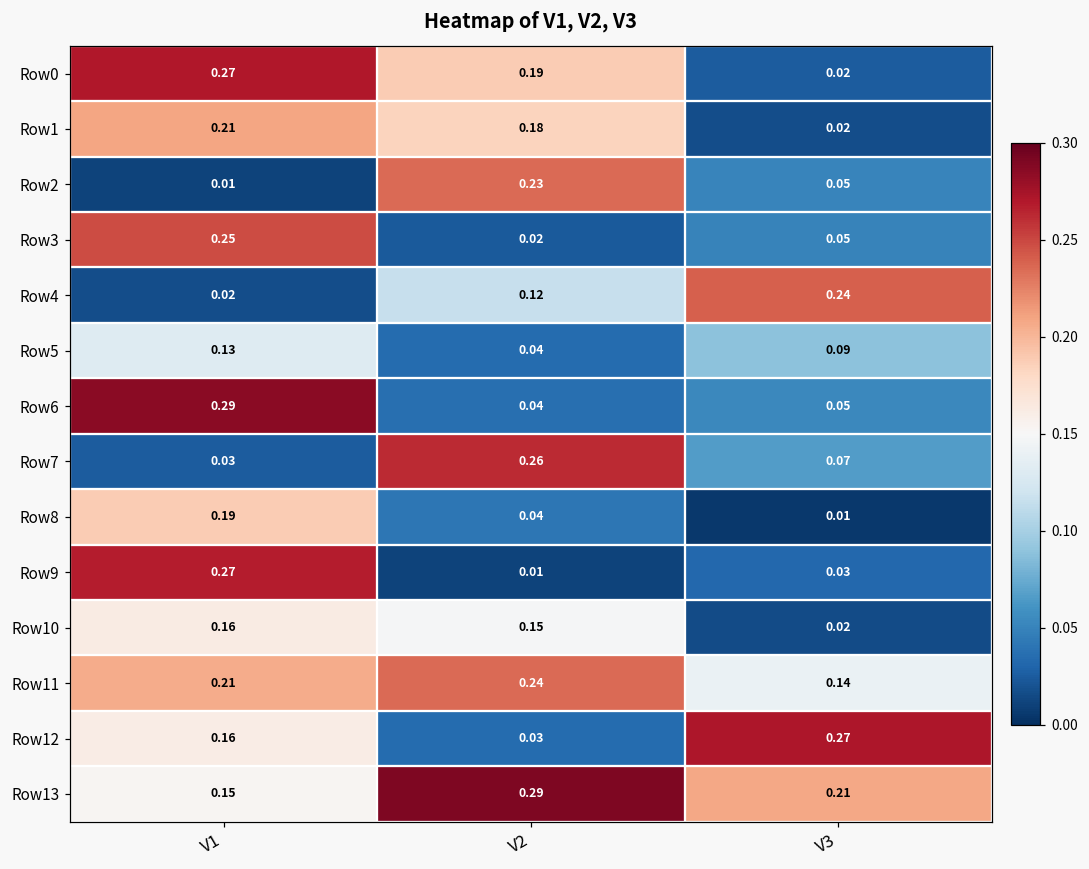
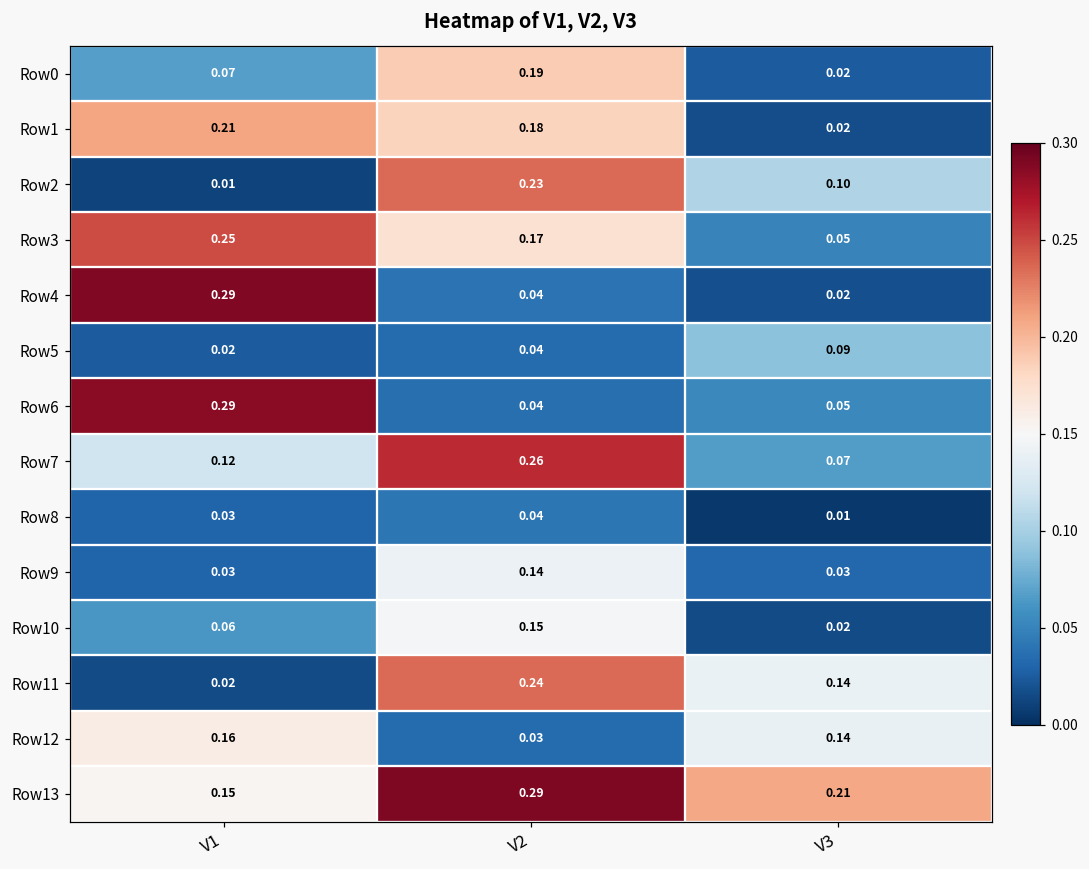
Row0, V1: 0.27 -> 0.07
Row2, V3: 0.05 -> 0.10
Row3, V2: 0.02 -> 0.17
Row4, V1: 0.02 -> 0.29
Row4, V2: 0.12 -> 0.04
Row4, V3: 0.24 -> 0.02
Row5, V1: 0.13 -> 0.02
Row7, V1: 0.03 -> 0.12
Row8, V1: 0.19 -> 0.03
Row9, V1: 0.27 -> 0.03
Row9, V2: 0.01 -> 0.14
Row10, V1: 0.16 -> 0.06
Row11, V1: 0.21 -> 0.02
Row12, V3: 0.27 -> 0.14
